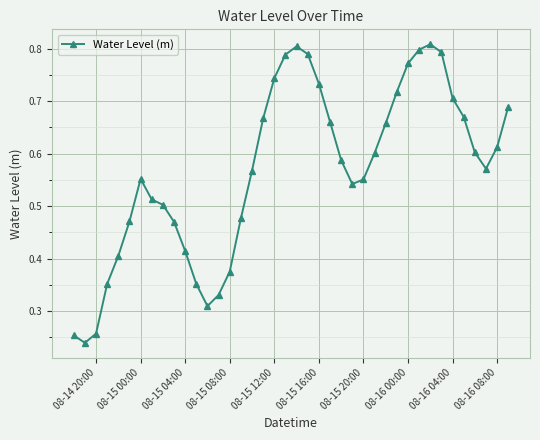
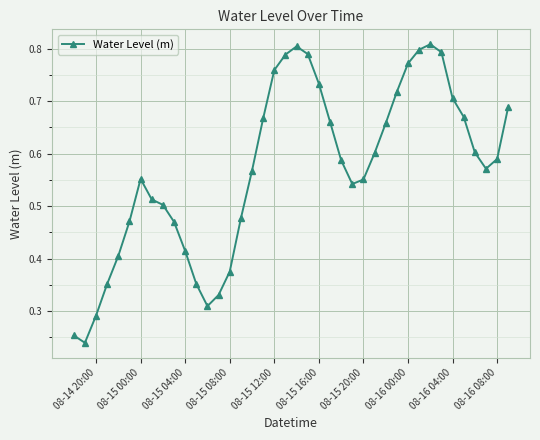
08-14 20:00: 0.26 -> 0.29
08-15 12:00: 0.74 -> 0.76
08-16 08:00: 0.61 -> 0.59
